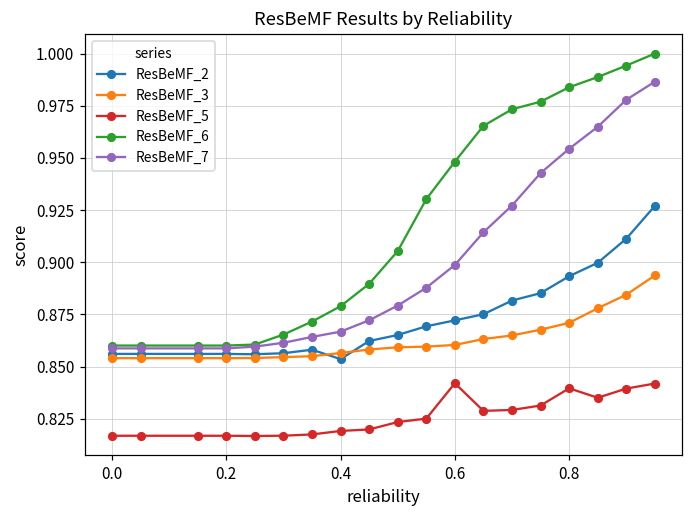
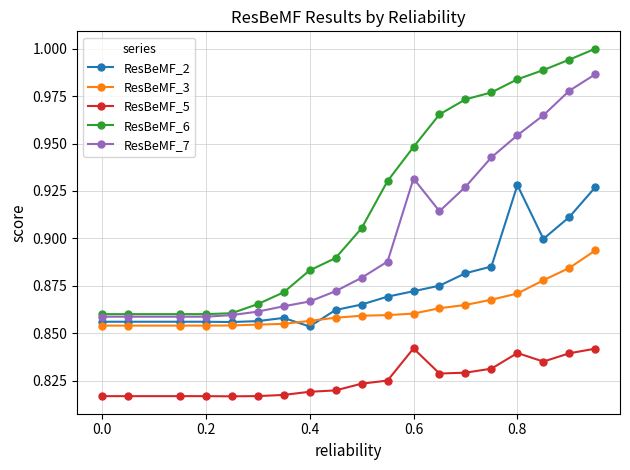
ResBeMF_6, 0.4: 0.879 -> 0.883
ResBeMF_7, 0.6: 0.899 -> 0.932
ResBeMF_2, 0.8: 0.893 -> 0.928
